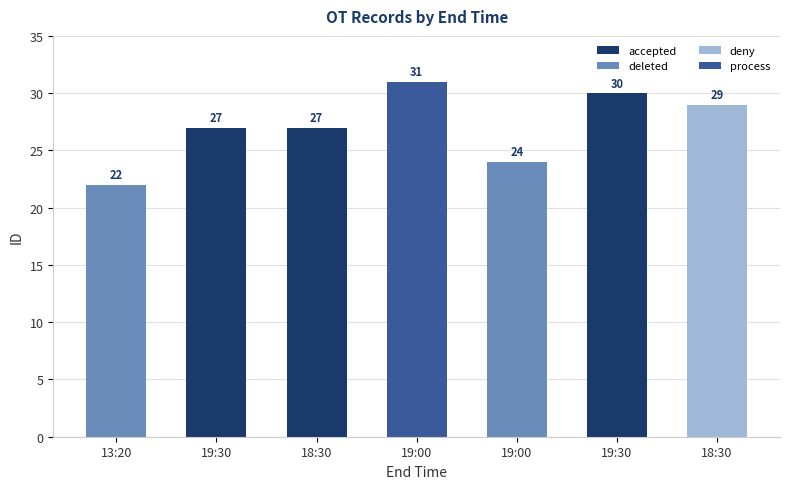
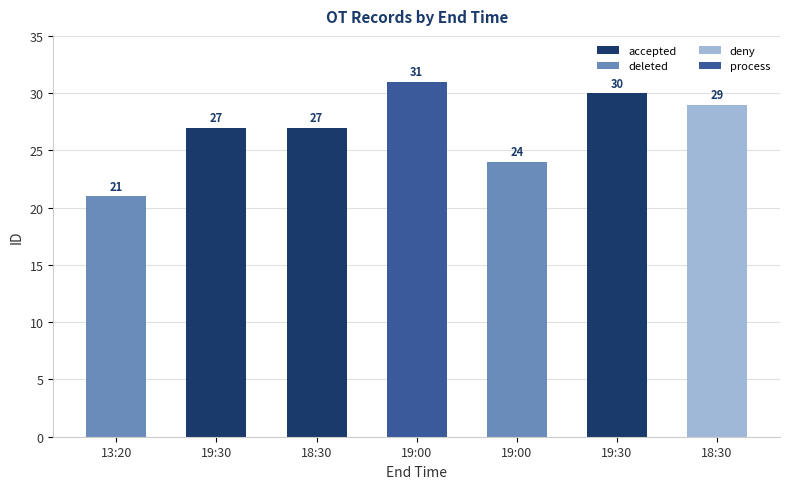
13:20: 22 -> 21
